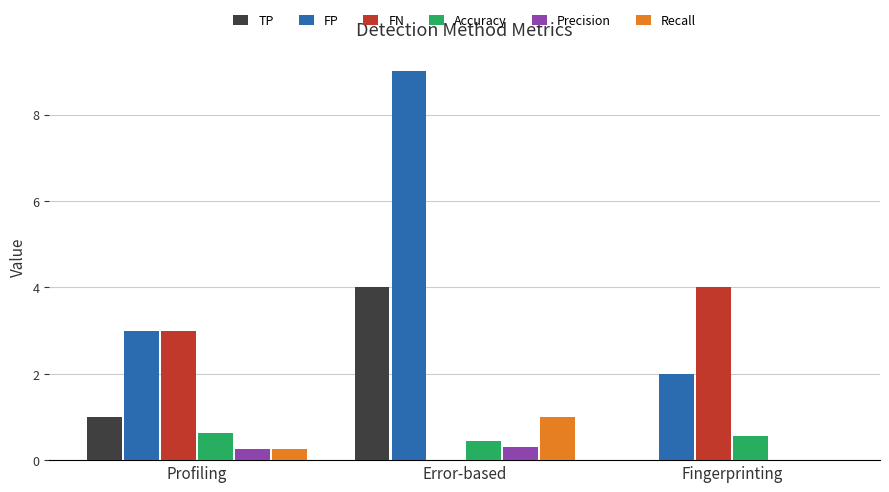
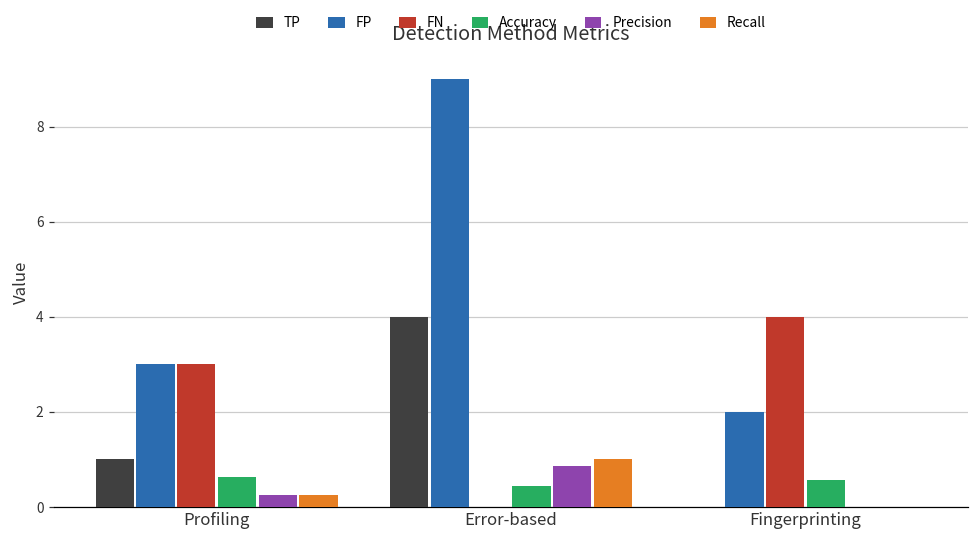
Precision, Error-based: 0.3 -> 0.9
